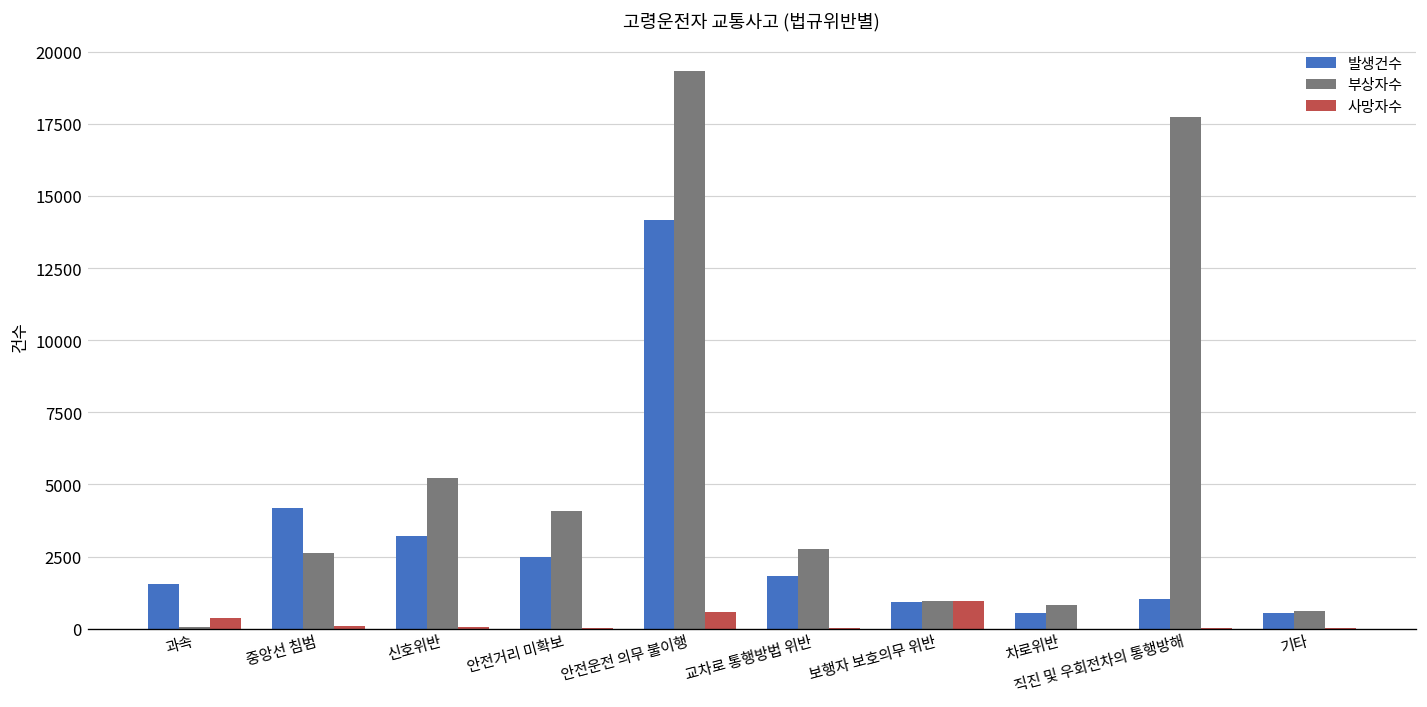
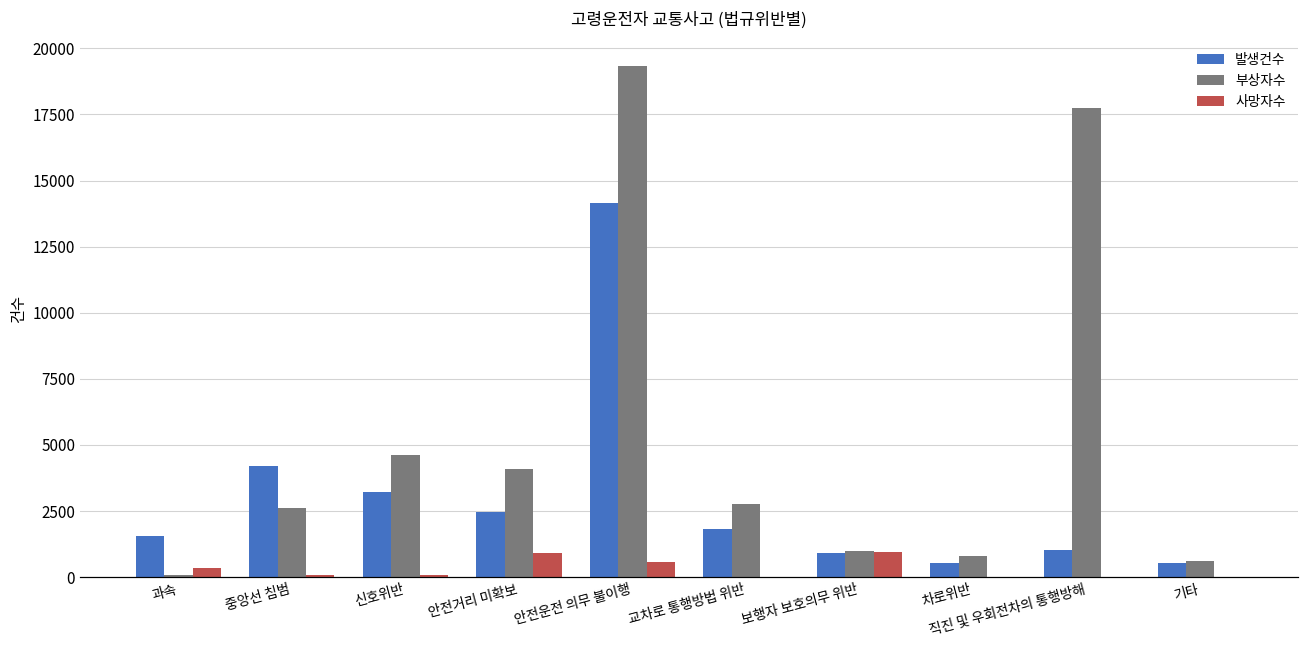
부상자수, 신호위반: 5200 -> 4600
사망자수, 안전거리 미확보: 0 -> 900
